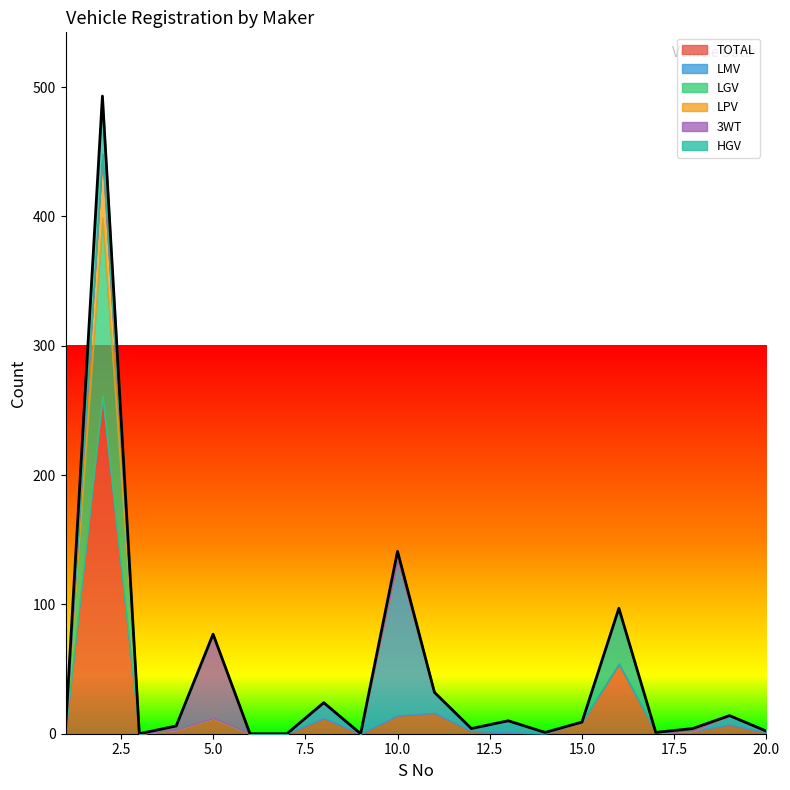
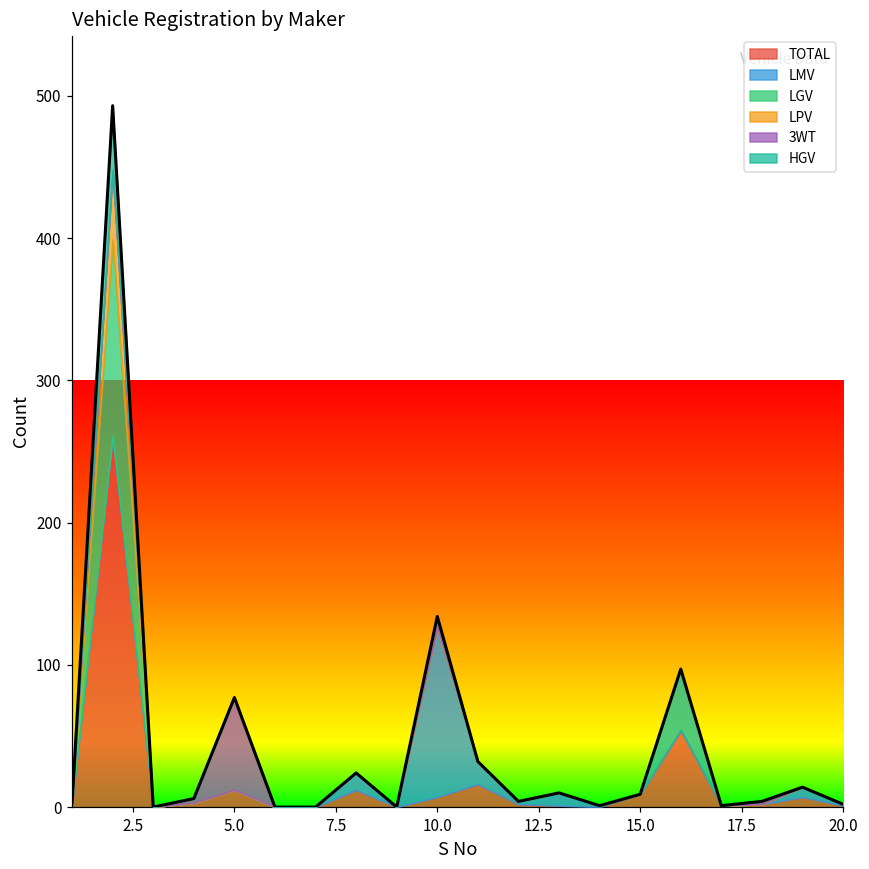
TOTAL, 10.0: 14 -> 7
